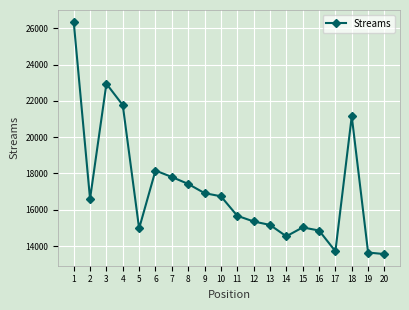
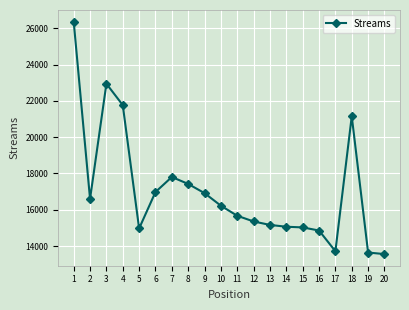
6: 18200 -> 17000
10: 16700 -> 16200
14: 14500 -> 15100
